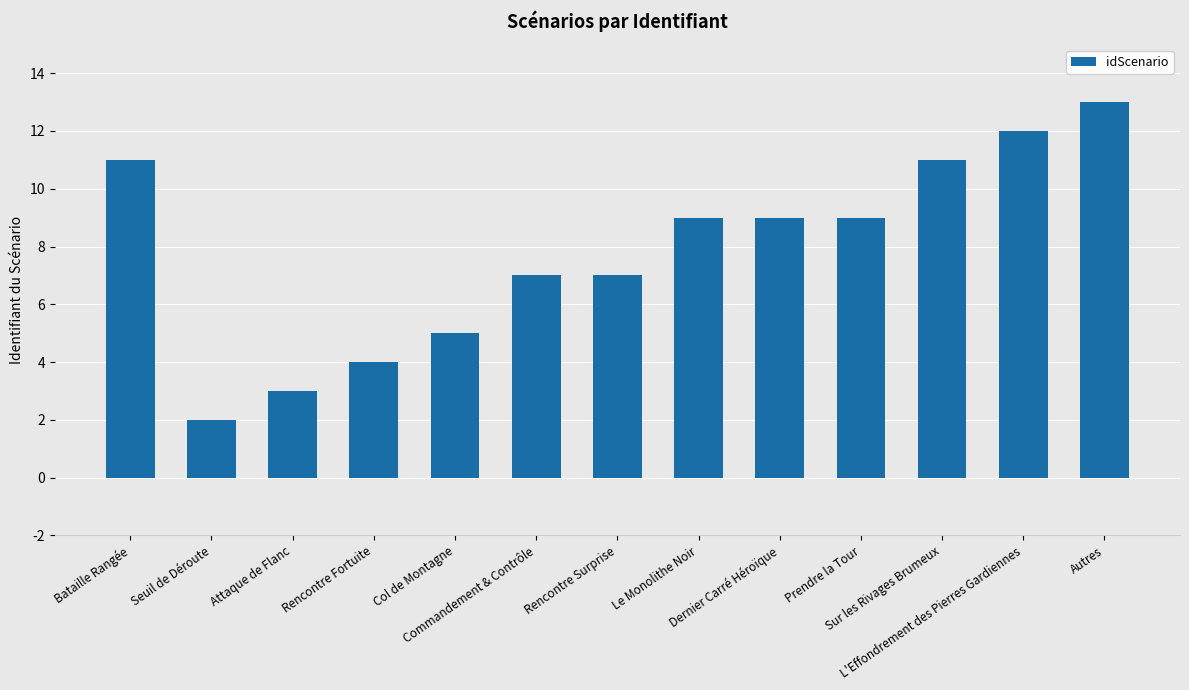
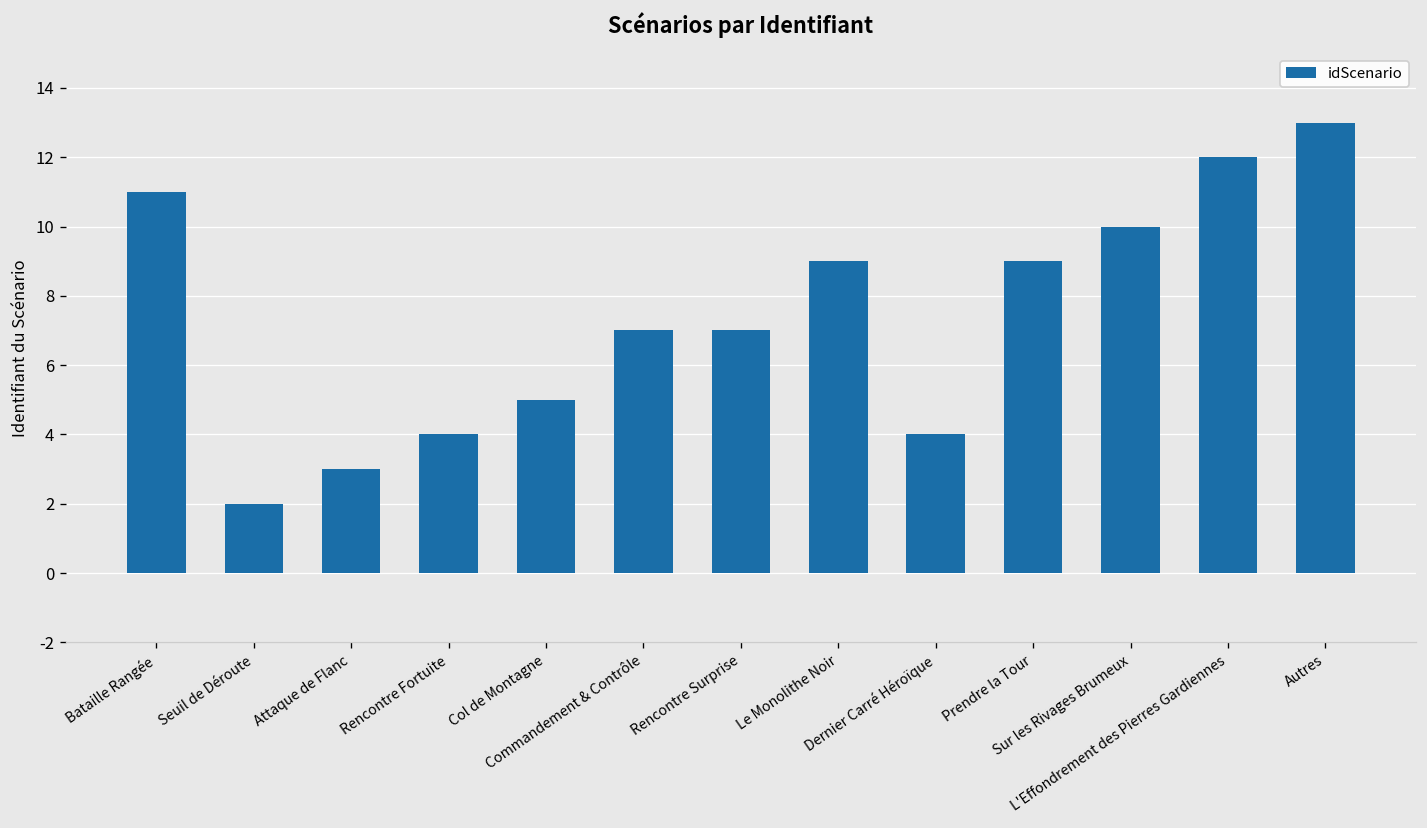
Dernier Carré Héroïque: 9 -> 4
Sur les Rivages Brumeux: 11 -> 10
